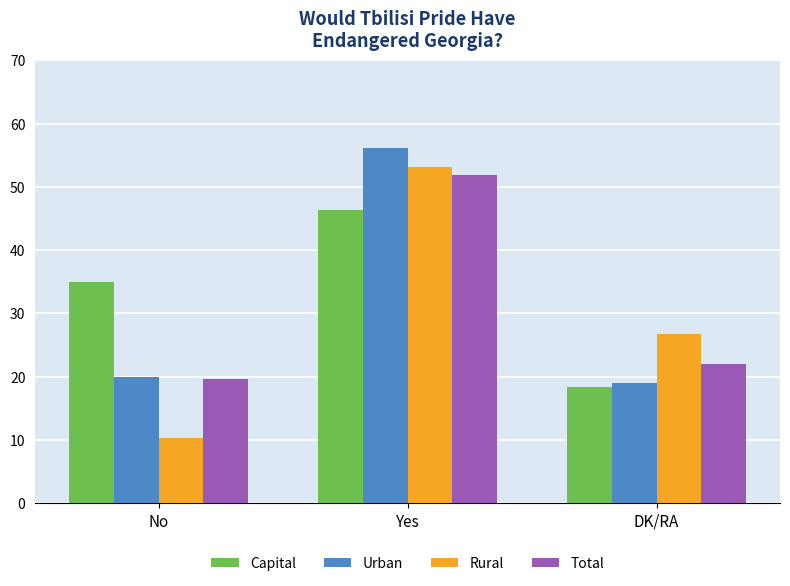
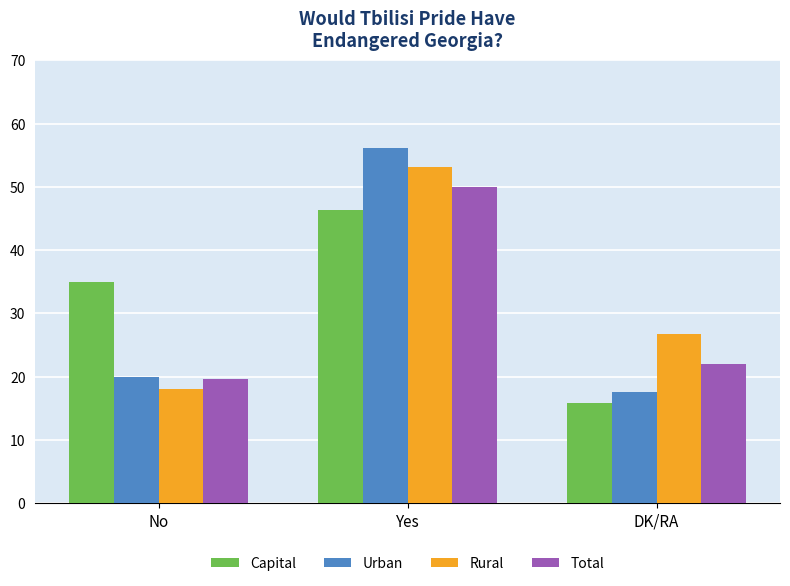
Rural, No: 10 -> 18
Total, Yes: 52 -> 50
Capital, DK/RA: 18 -> 16
Urban, DK/RA: 19 -> 18
